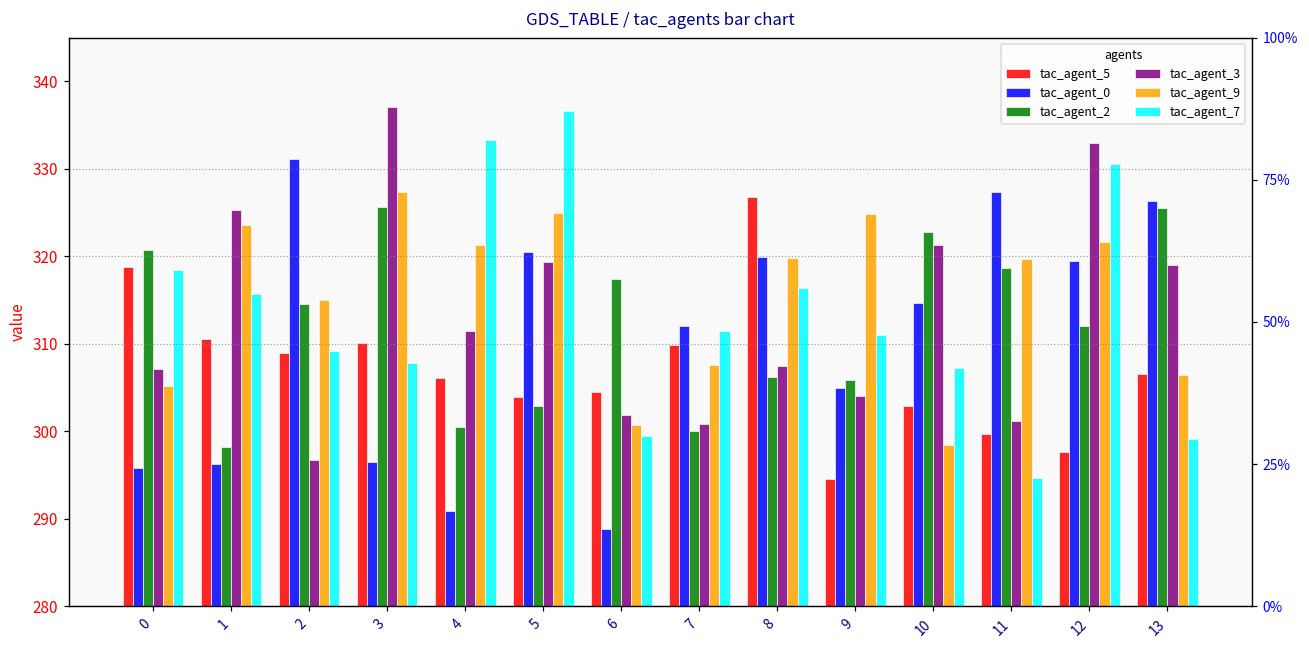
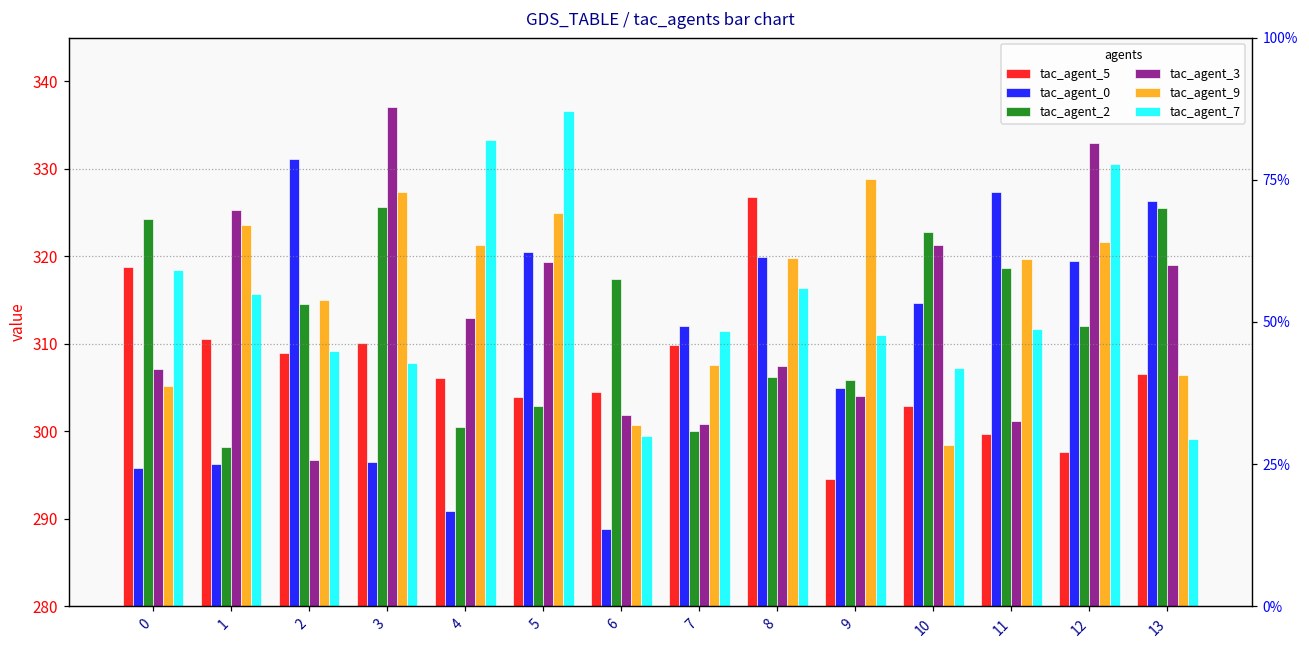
tac_agent_2, 0: 321 -> 324
tac_agent_3, 4: 312 -> 313
tac_agent_9, 9: 325 -> 329
tac_agent_7, 11: 295 -> 312
